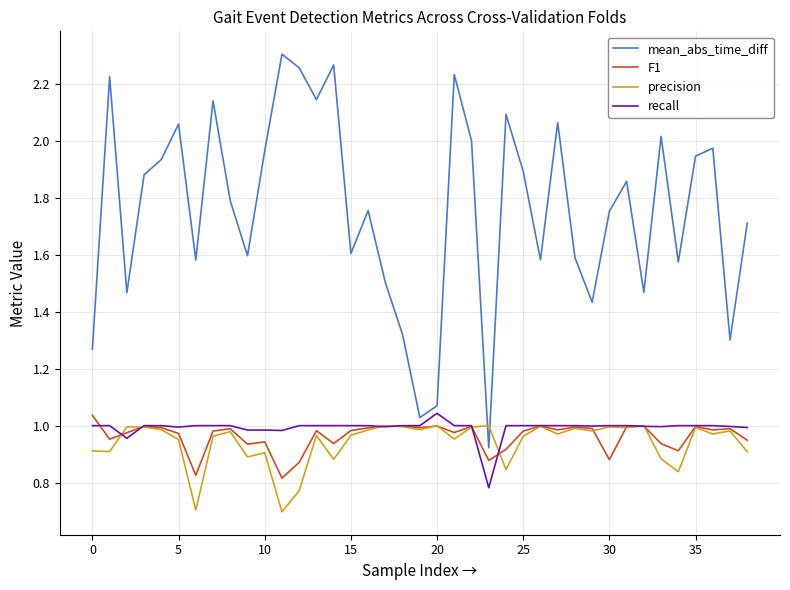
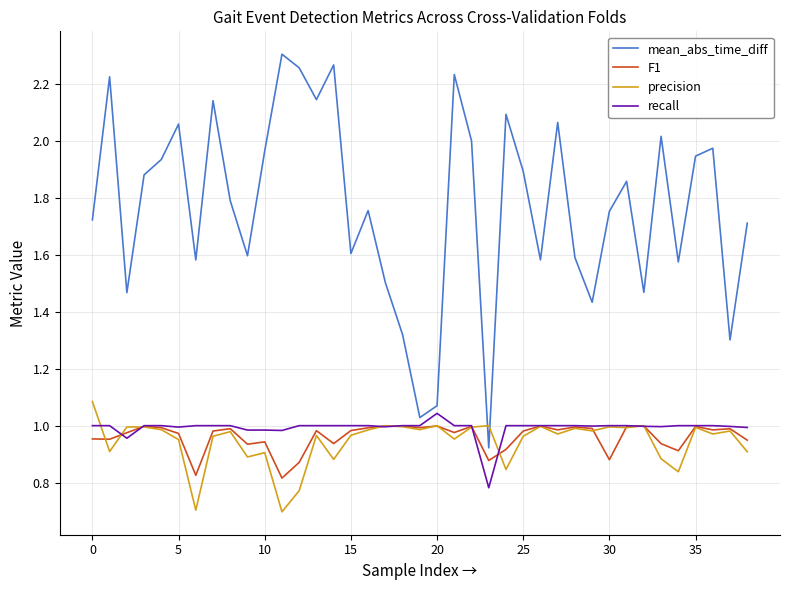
mean_abs_time_diff, 0: 1.27 -> 1.72
F1, 0: 1.04 -> 0.95
precision, 0: 0.91 -> 1.08
